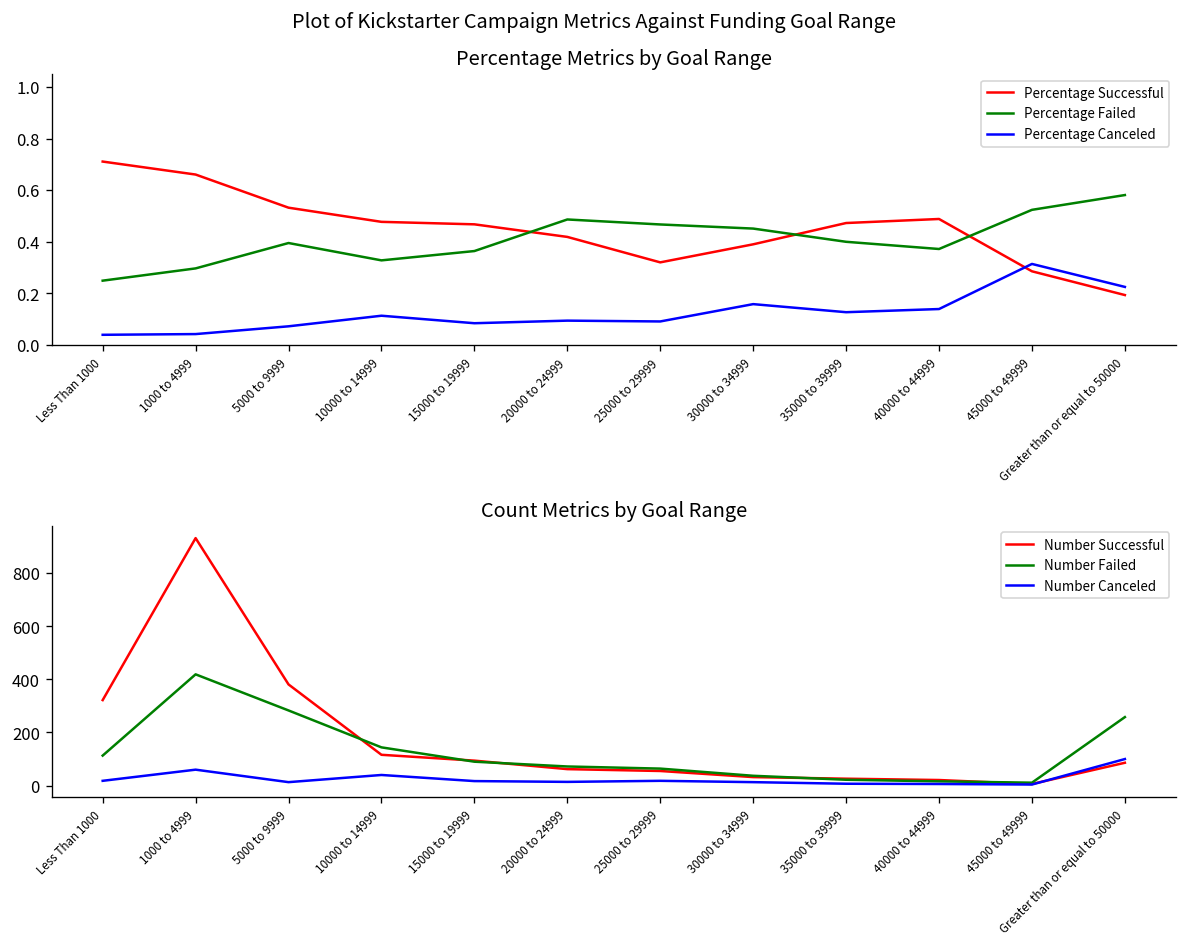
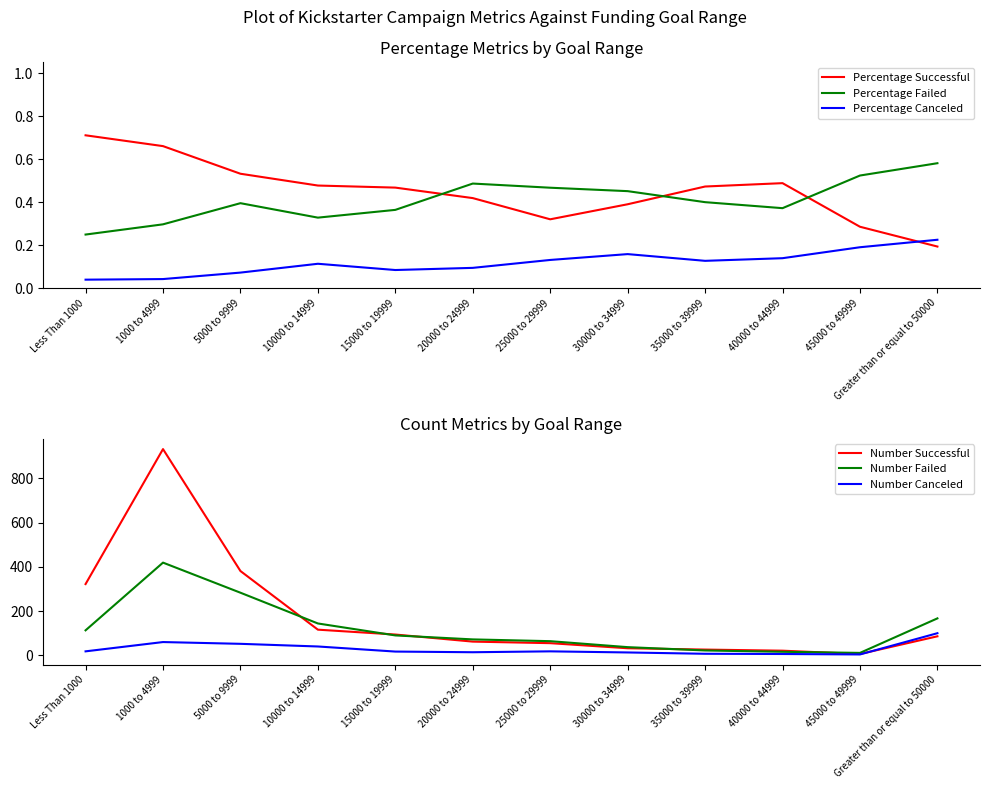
Percentage Metrics by Goal Range, Percentage Canceled, 25000 to 29999: 0.09 -> 0.13
Percentage Metrics by Goal Range, Percentage Canceled, 45000 to 49999: 0.31 -> 0.19
Count Metrics by Goal Range, Number Canceled, 5000 to 9999: 10 -> 50
Count Metrics by Goal Range, Number Failed, Greater than or equal to 50000: 260 -> 170
